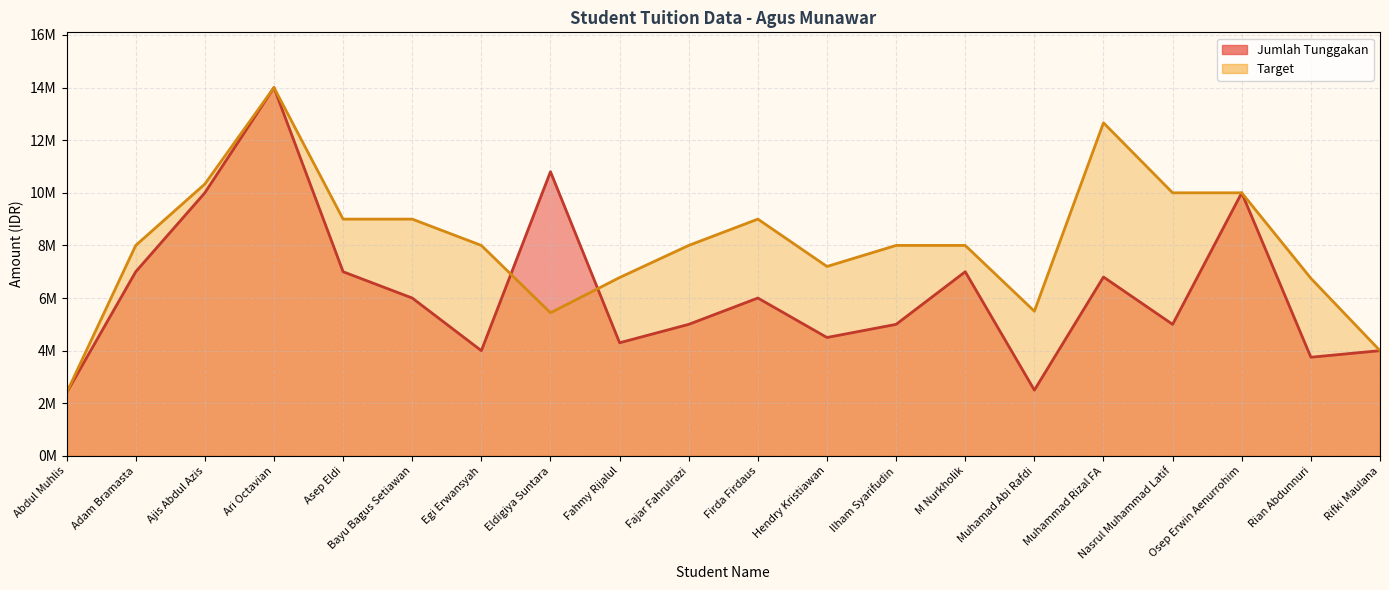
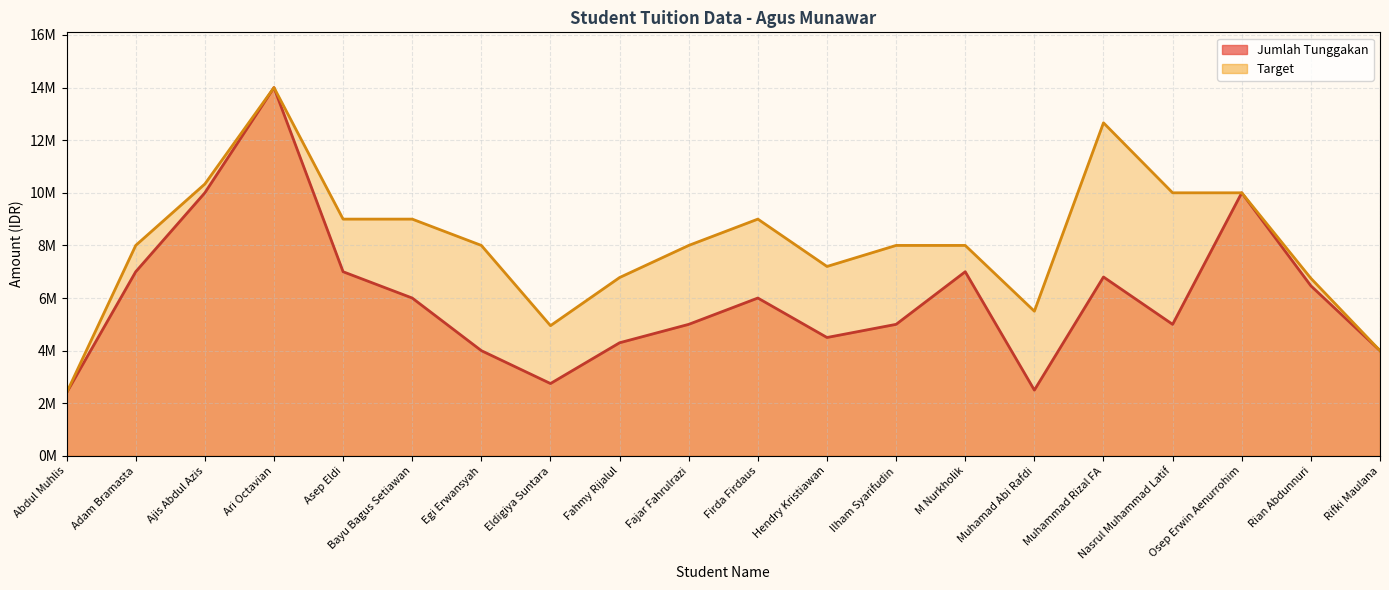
Jumlah Tunggakan, Eldigiya Suntara: 10800000 -> 2800000
Target, Eldigiya Suntara: 5400000 -> 5000000
Jumlah Tunggakan, Rian Abdunnuri: 3800000 -> 6500000
